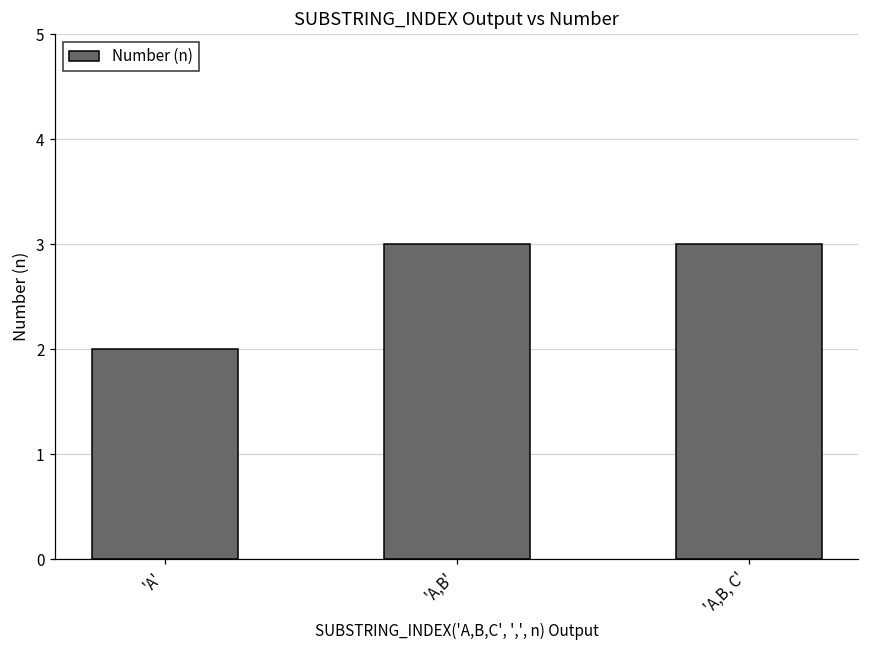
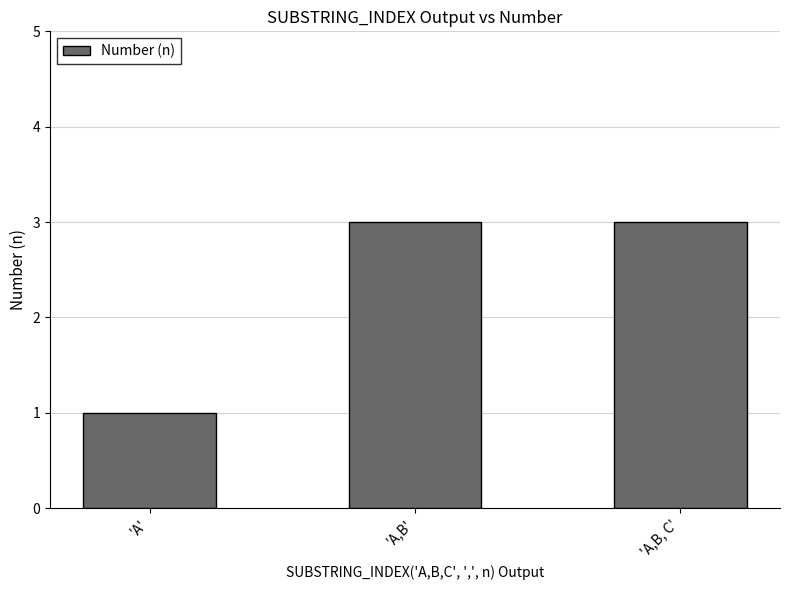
'A': 2 -> 1
